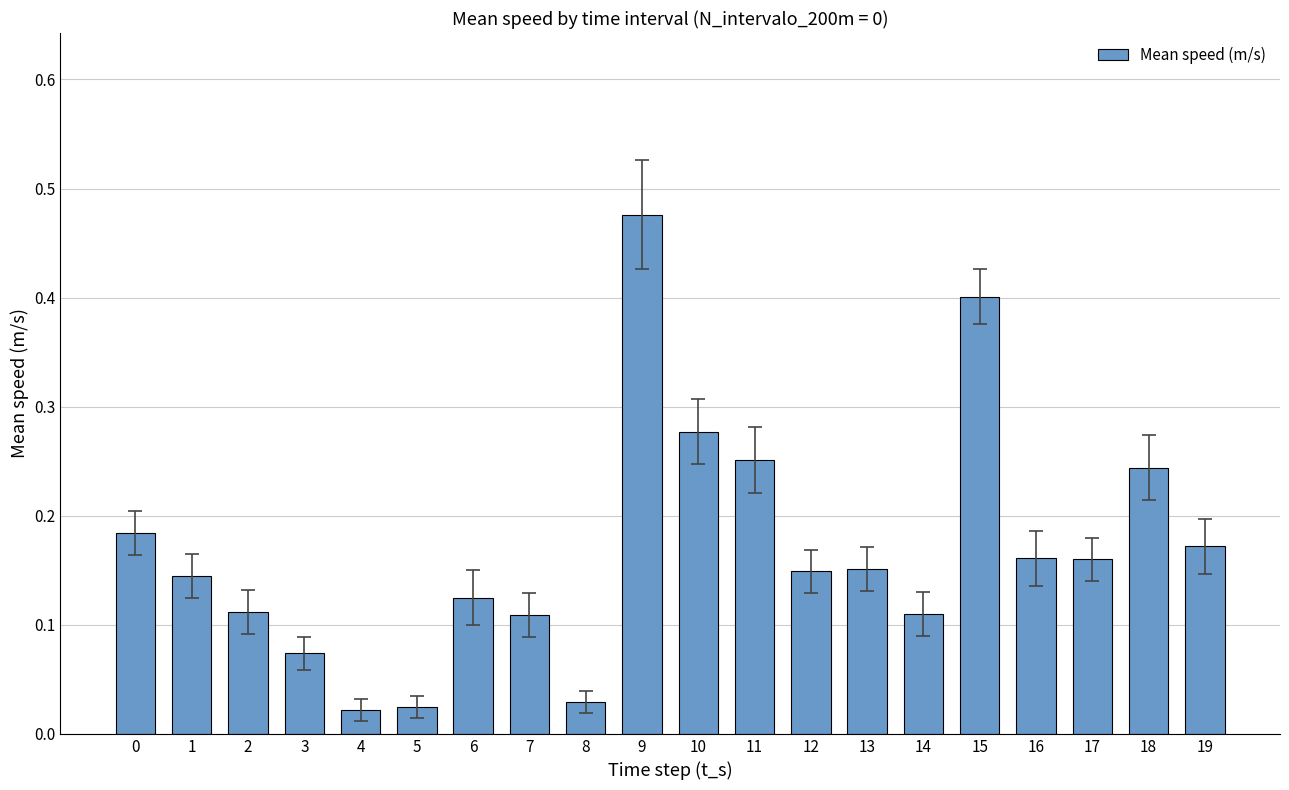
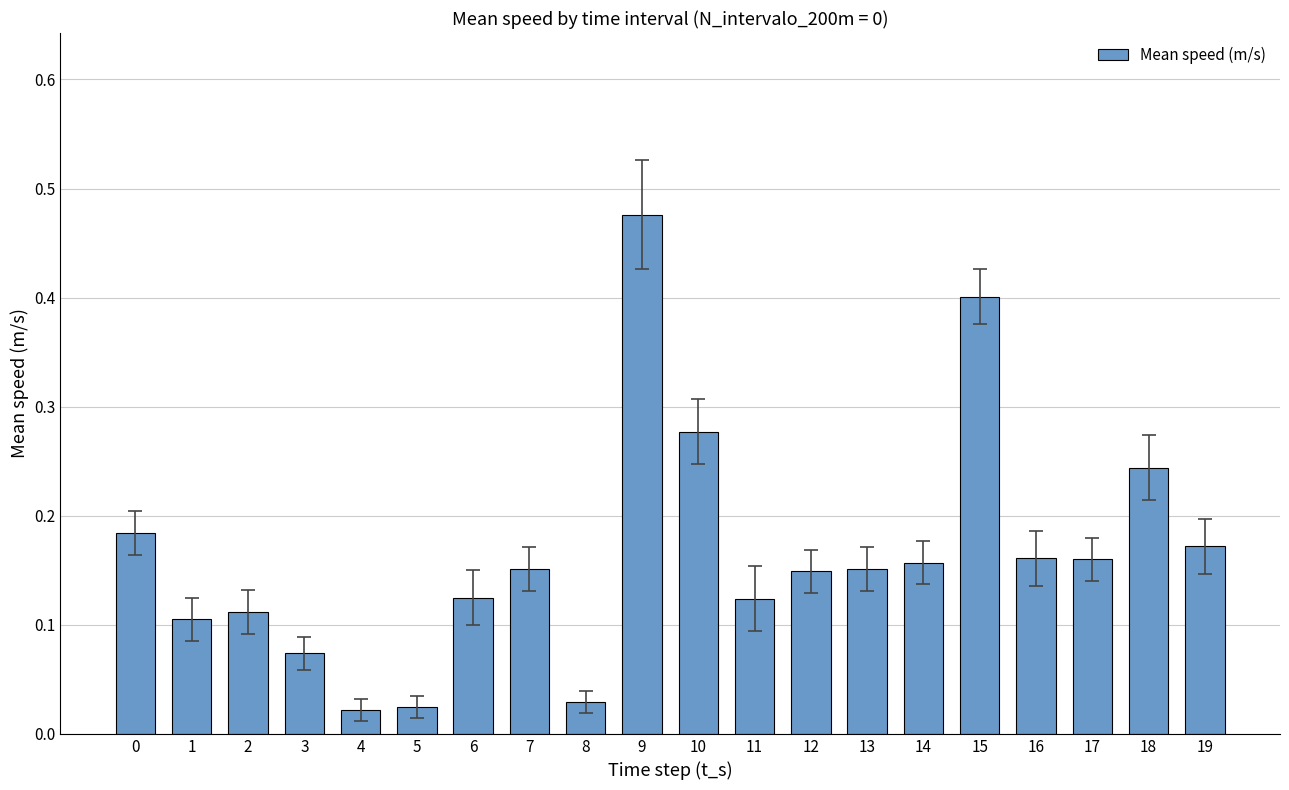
Mean speed (m/s), 1: 0.145 -> 0.105
Mean speed (m/s), 7: 0.109 -> 0.151
Mean speed (m/s), 11: 0.251 -> 0.124
Mean speed (m/s), 14: 0.110 -> 0.157
